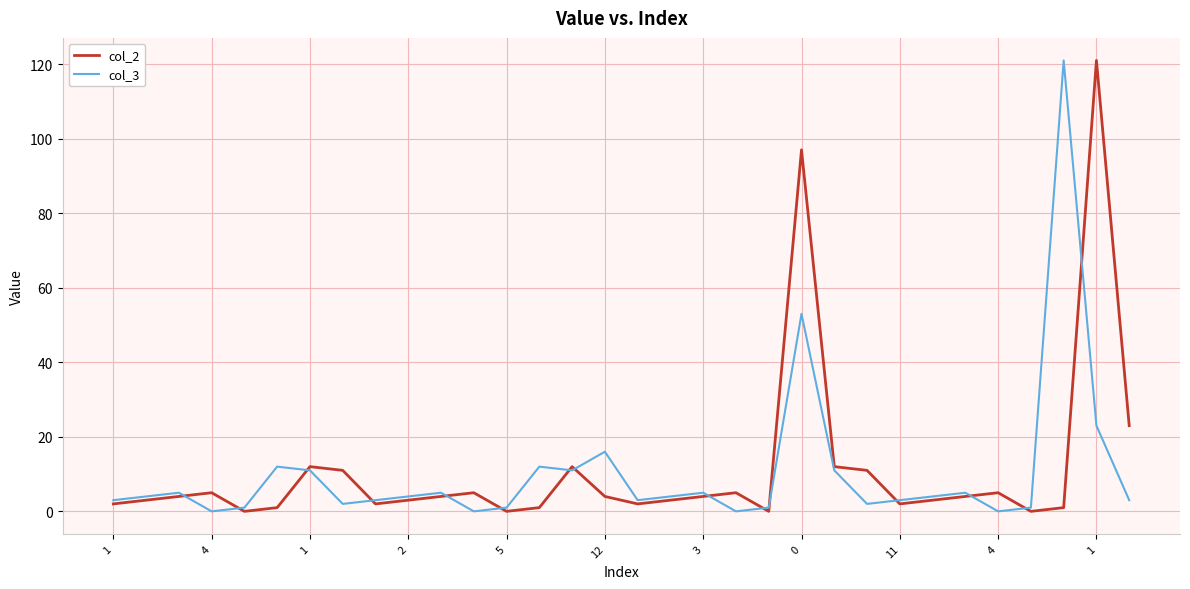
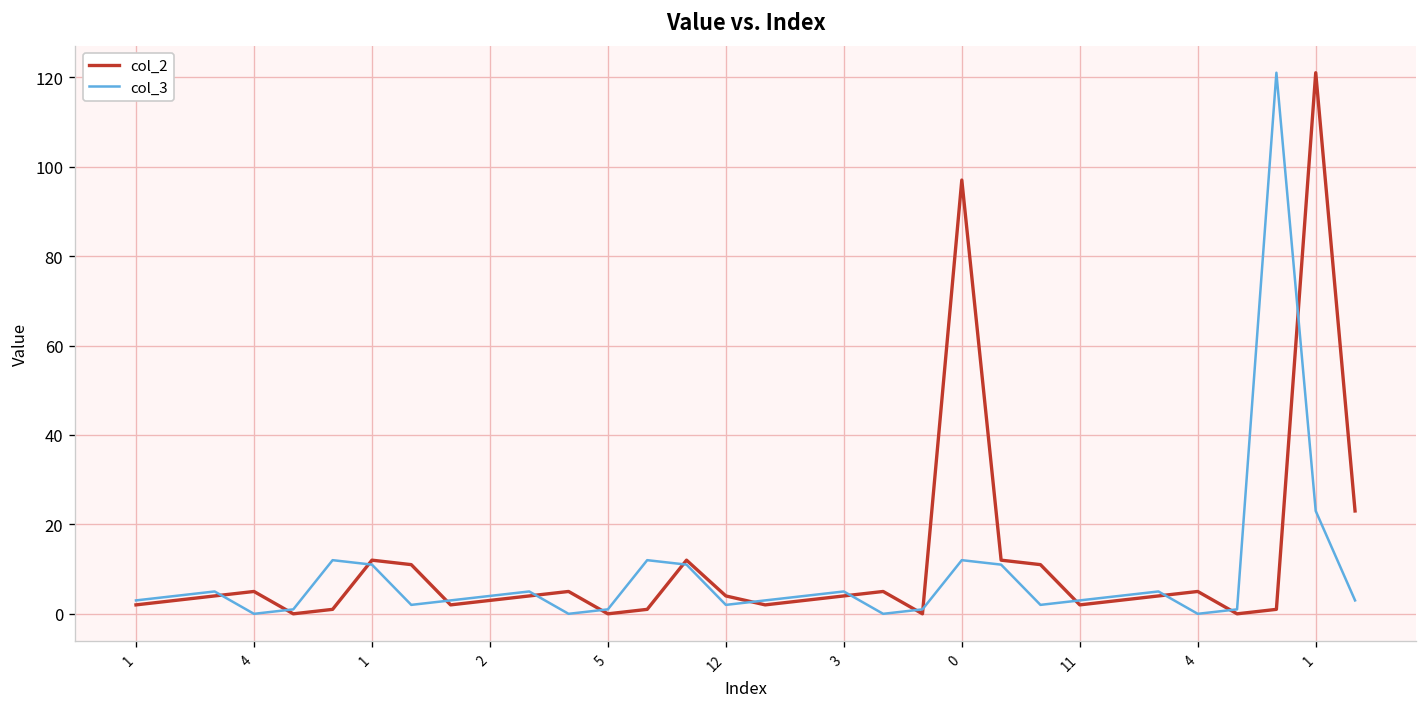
col_3, 12: 16 -> 2
col_3, 0: 53 -> 12
